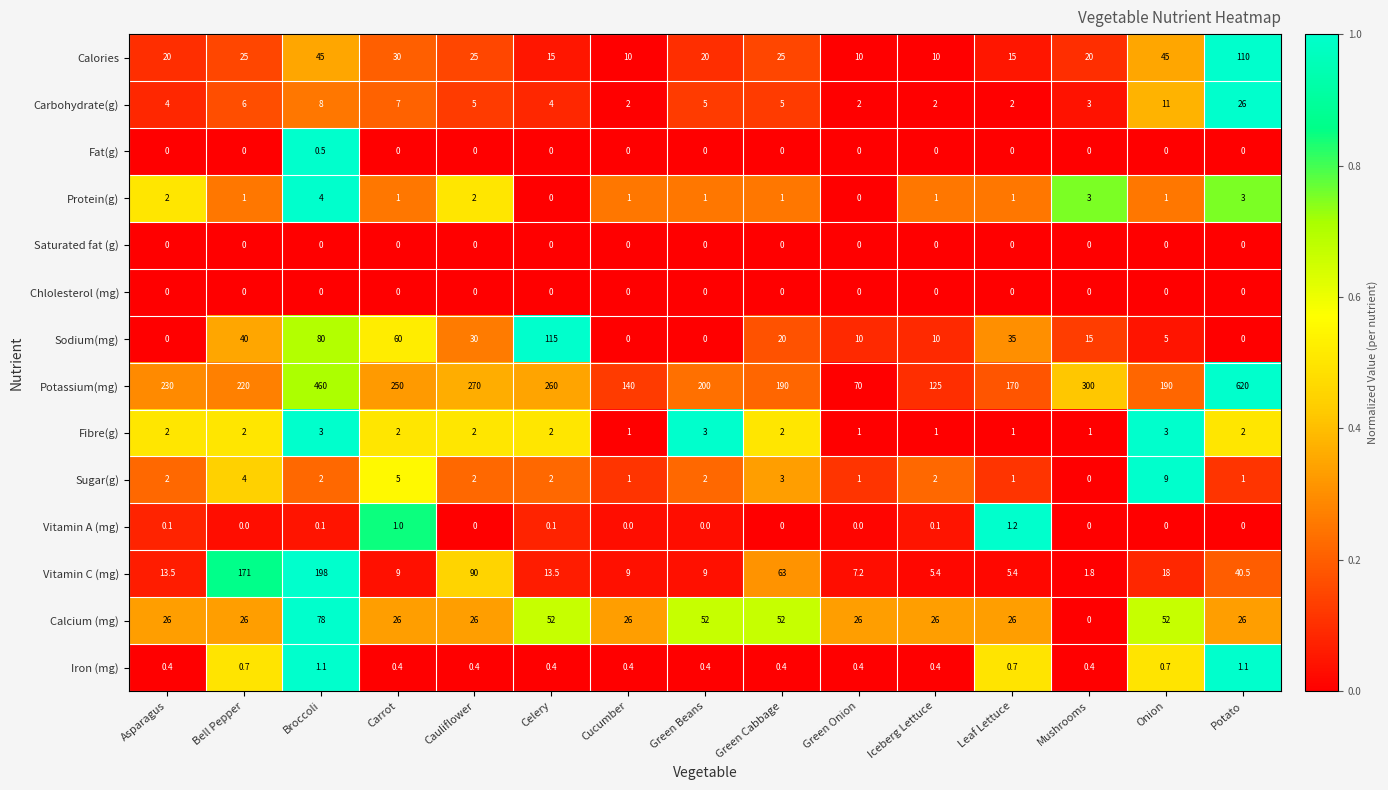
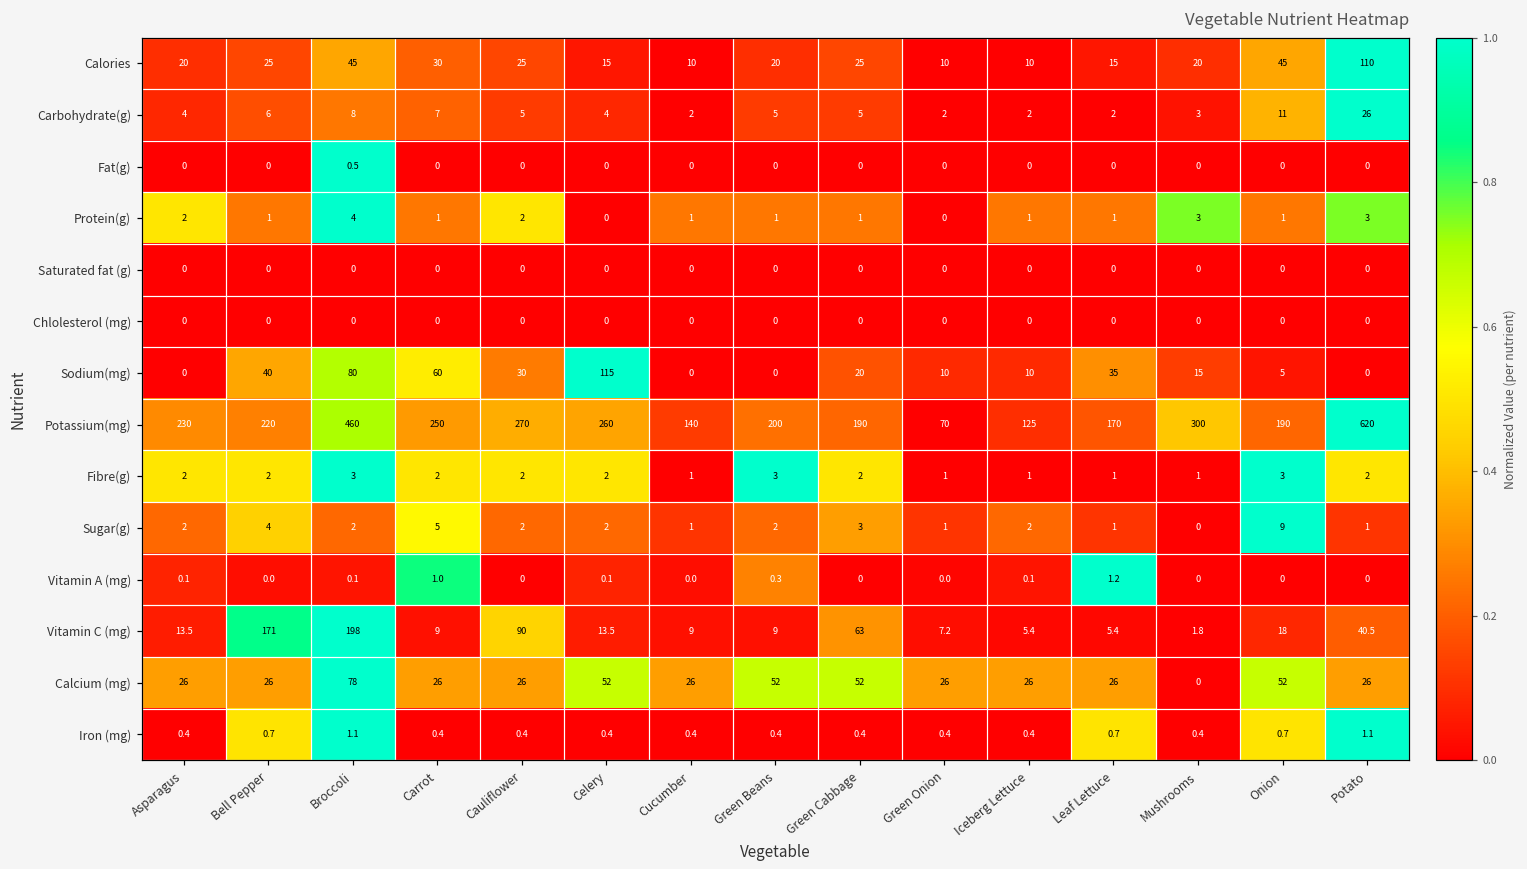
Vitamin A (mg), Green Beans: 0.0 -> 0.3
